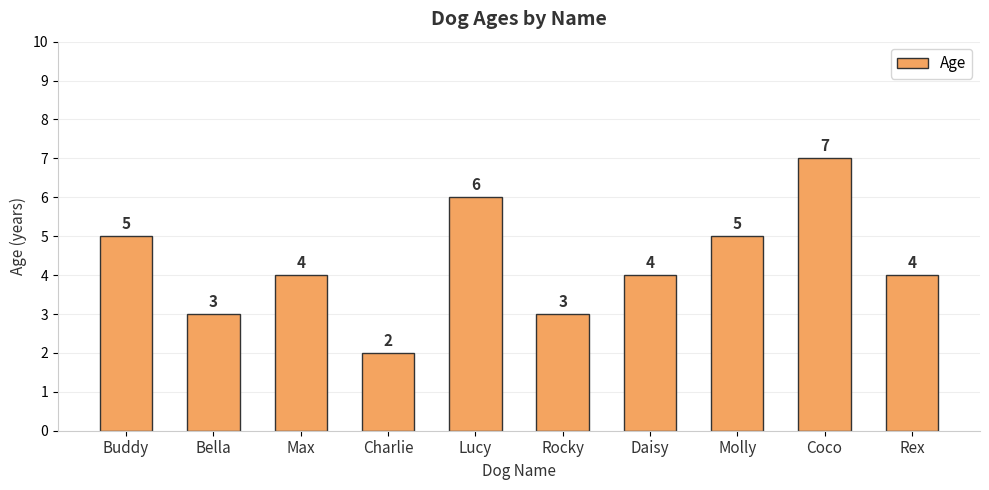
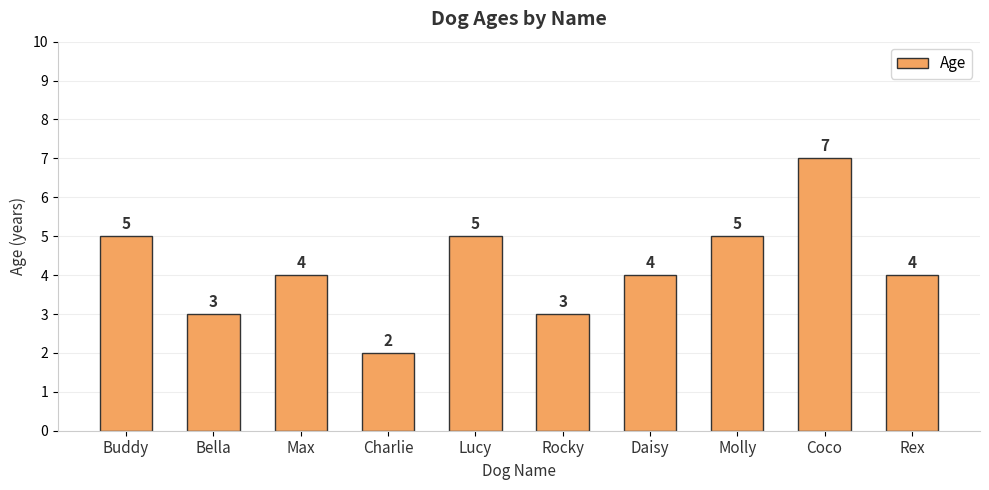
Lucy: 6 -> 5
